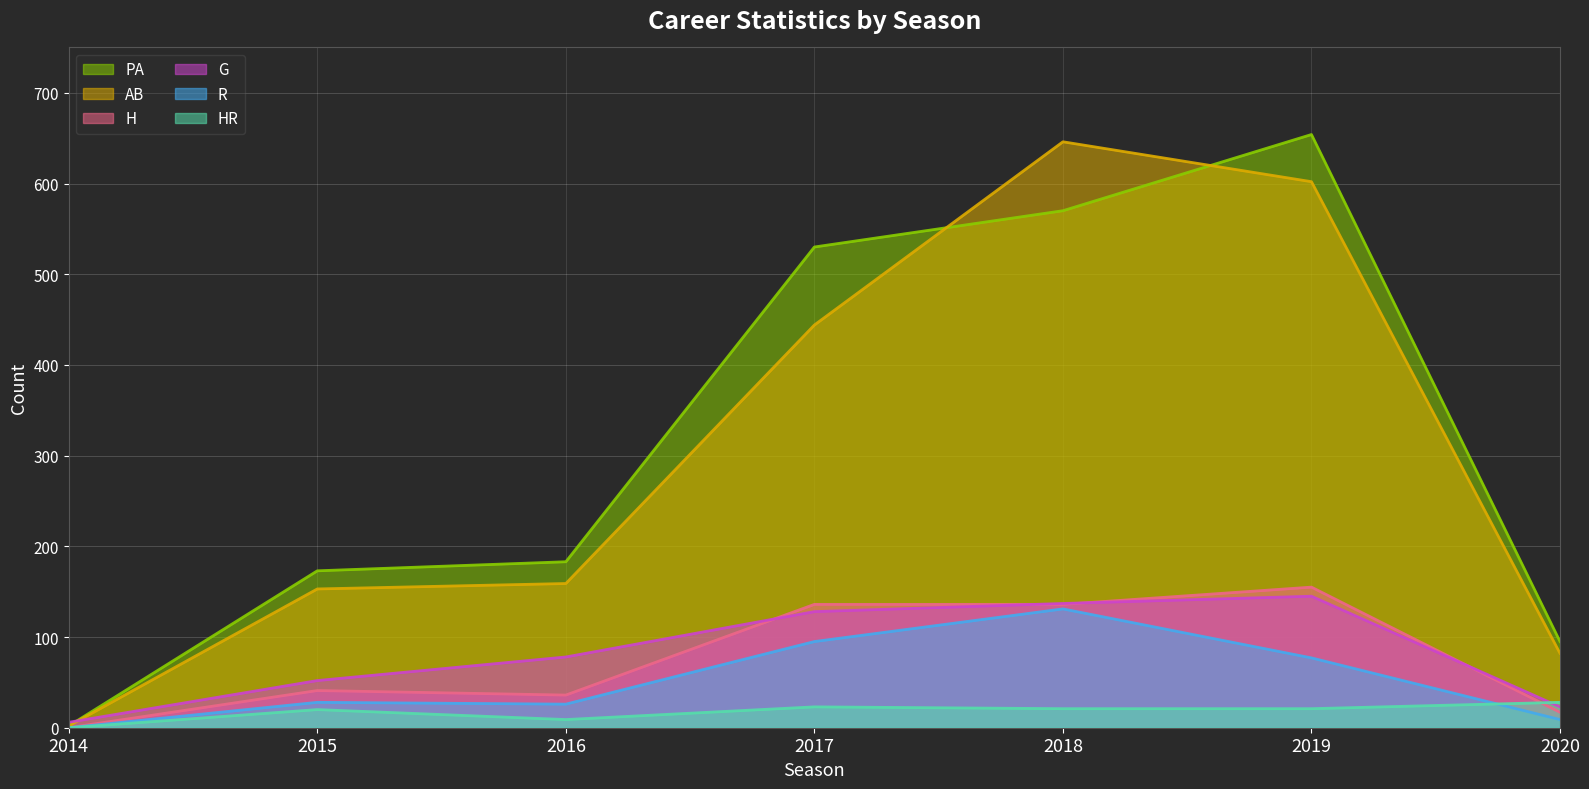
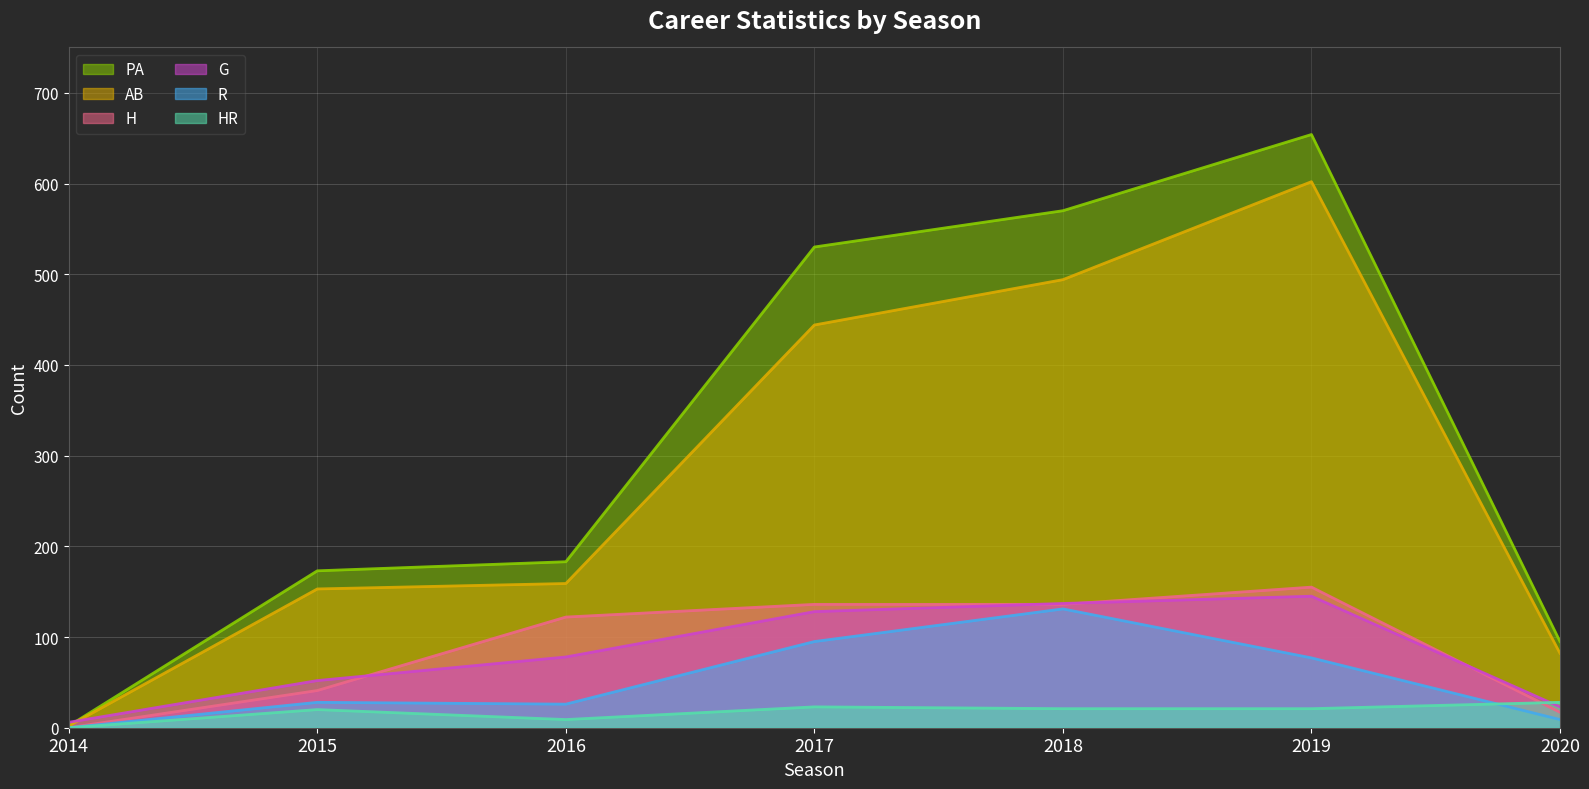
H, 2016: 40 -> 120
AB, 2018: 650 -> 490
